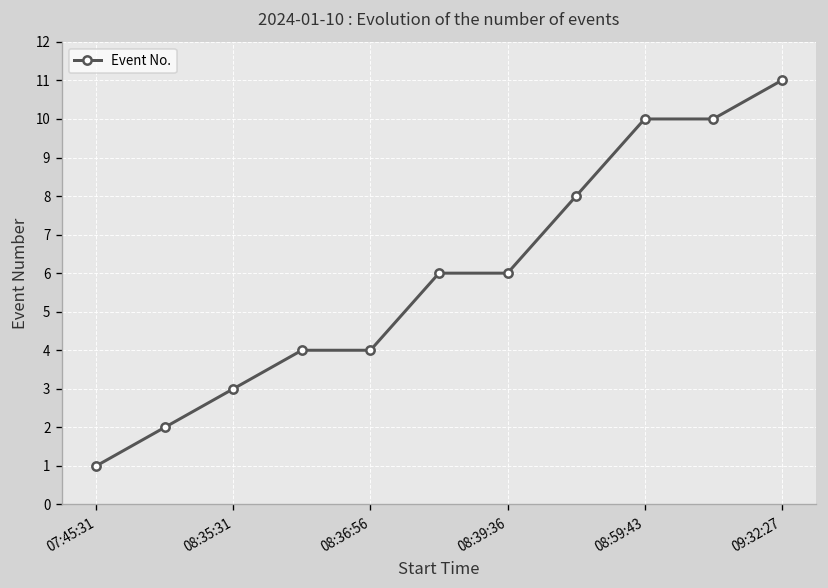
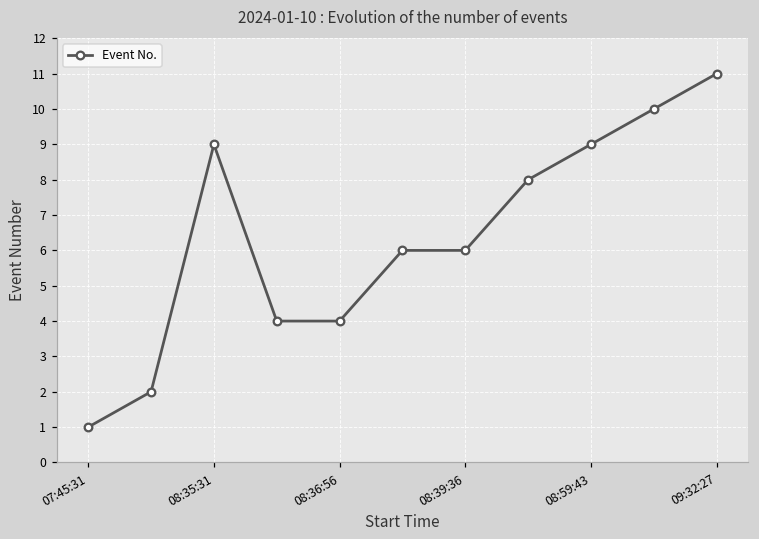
08:35:31: 3 -> 9
08:59:43: 10 -> 9
